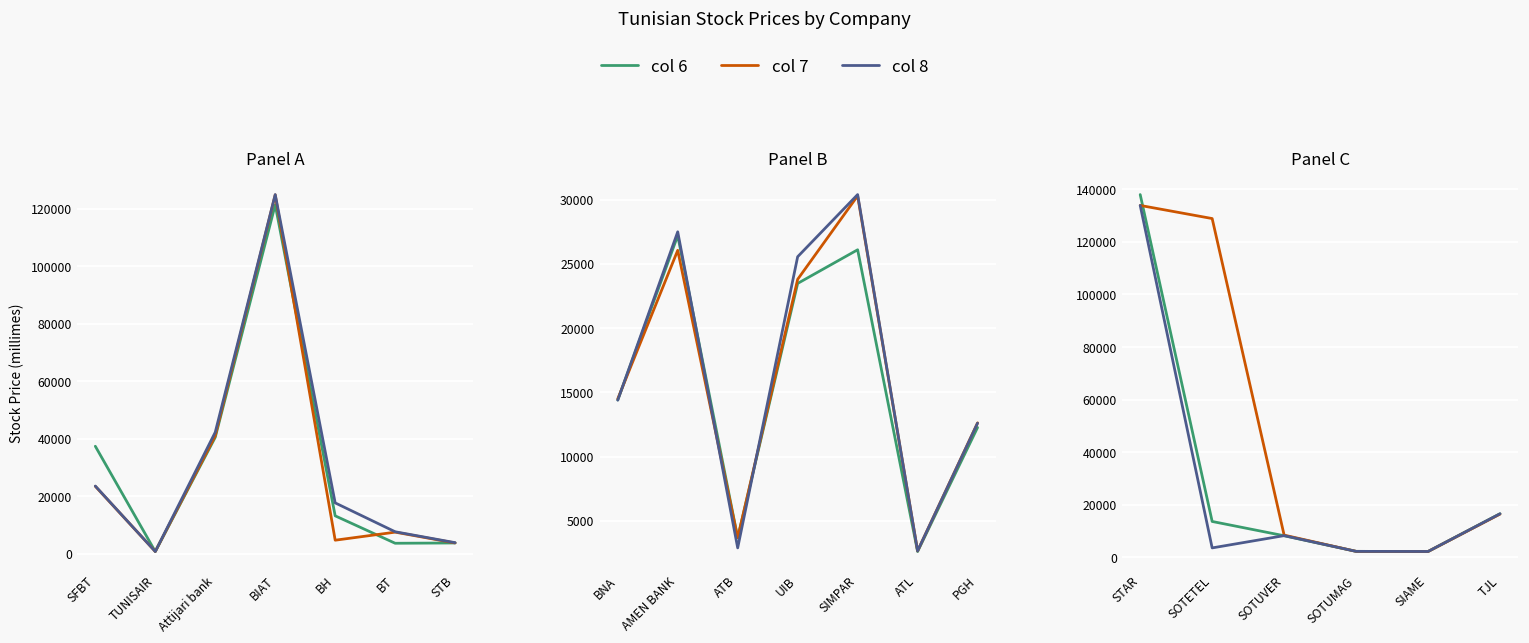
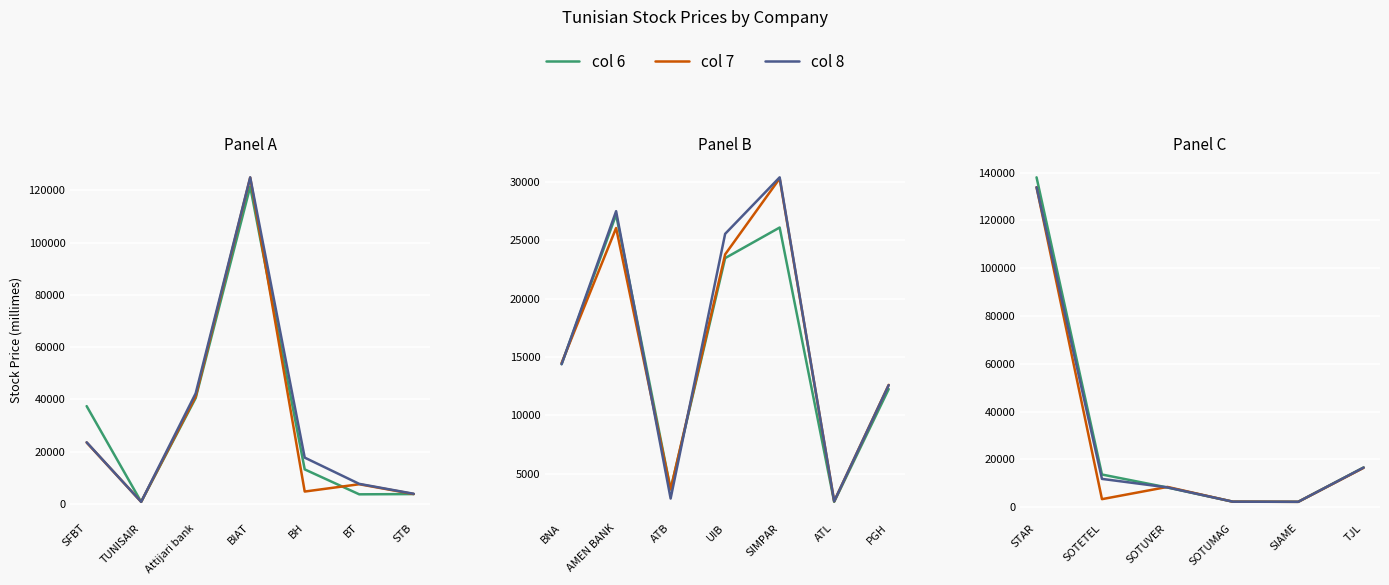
Panel C, col 7, SOTETEL: 129000 -> 3000
Panel C, col 8, SOTETEL: 4000 -> 12000
